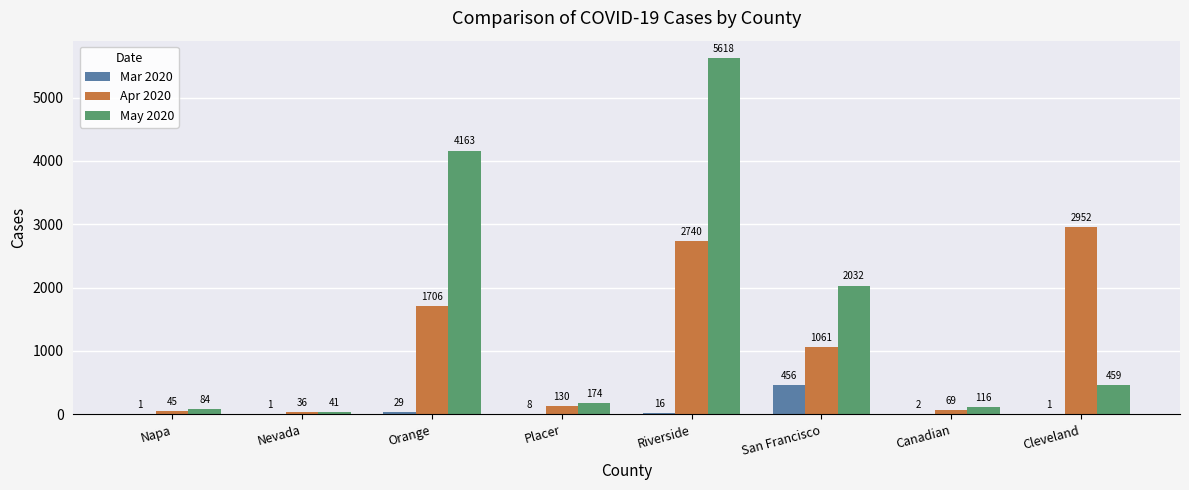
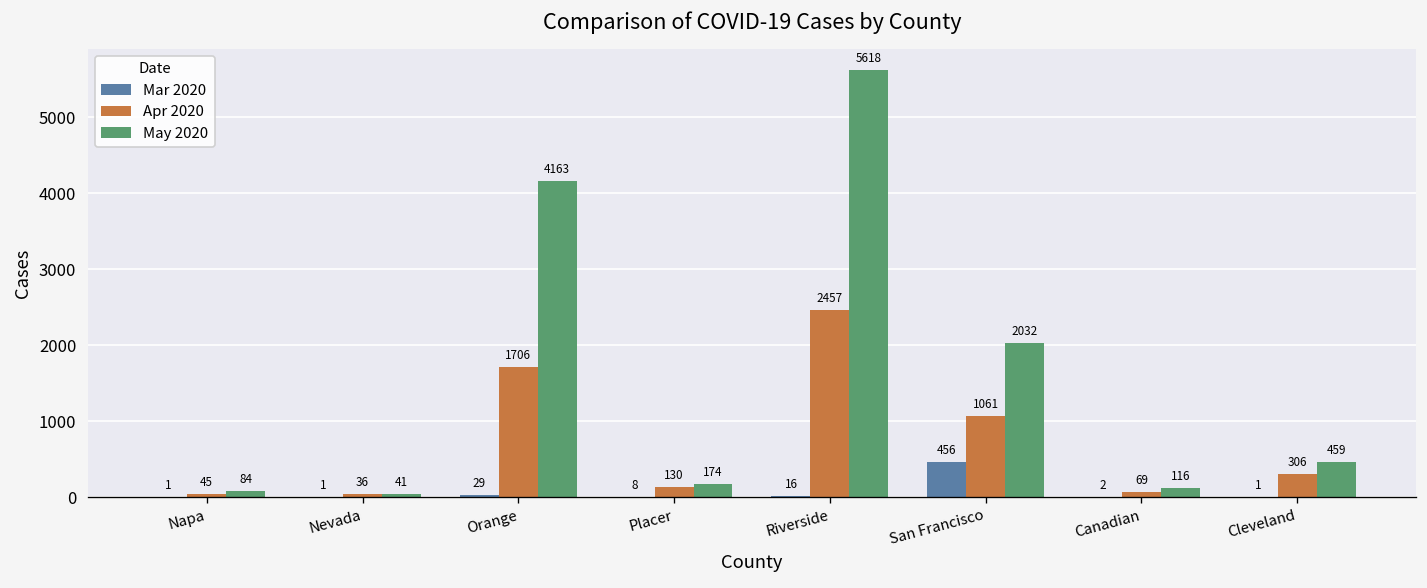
Apr 2020, Riverside: 2740 -> 2457
Apr 2020, Cleveland: 2952 -> 306
